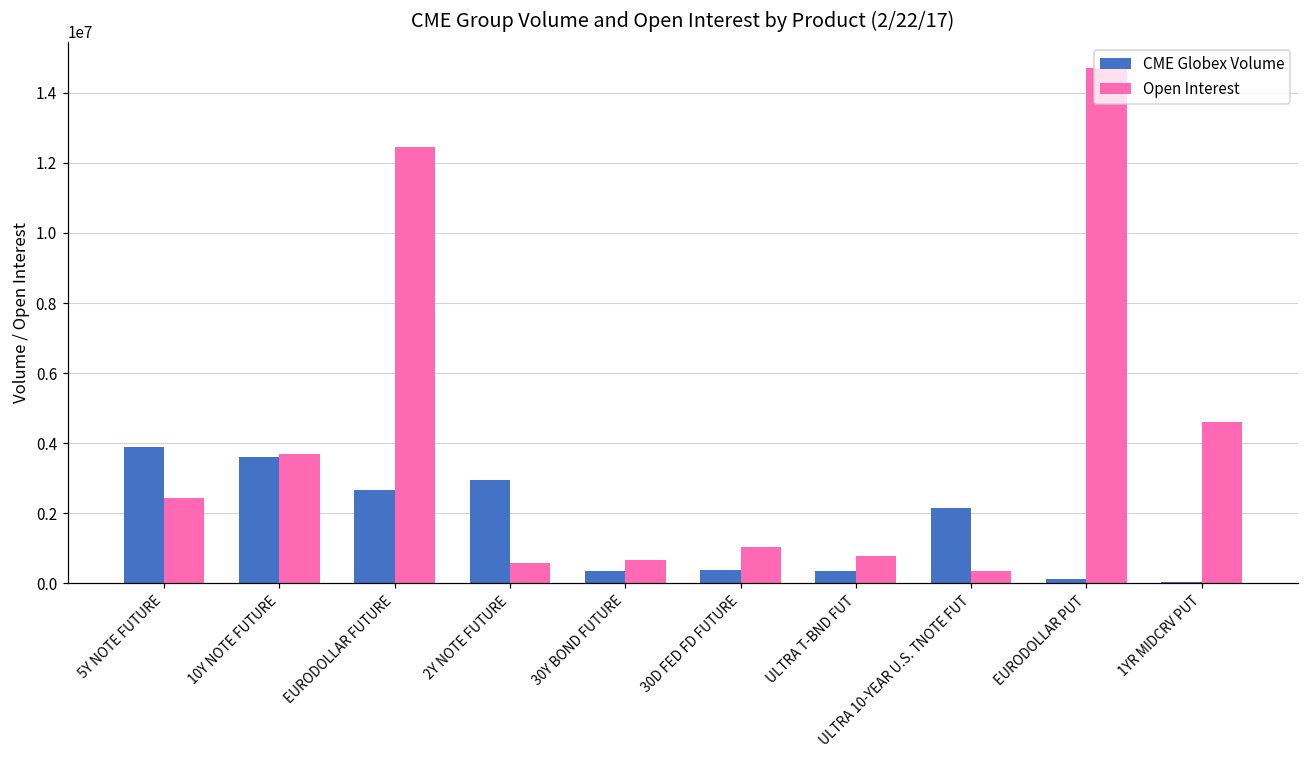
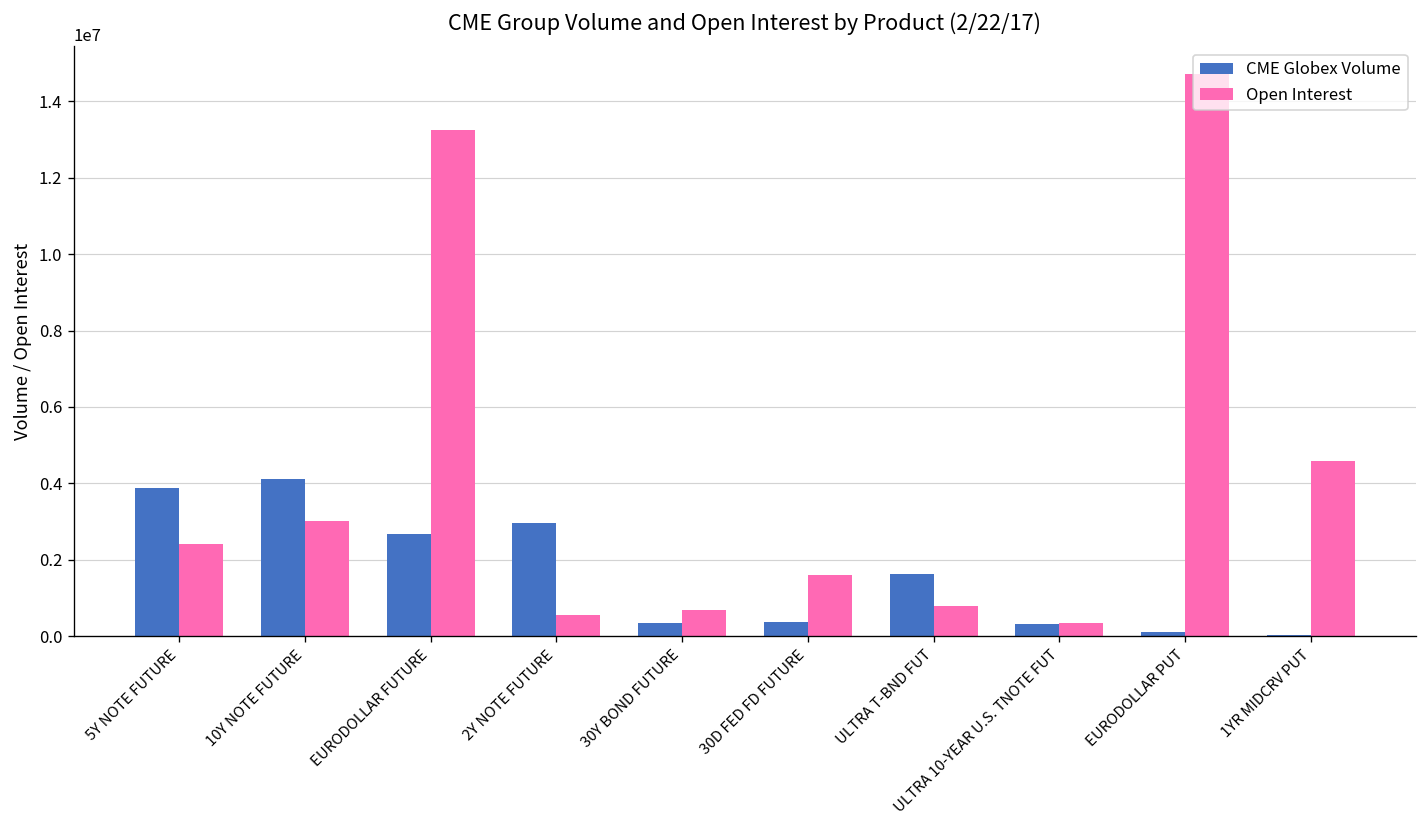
CME Globex Volume, 10Y NOTE FUTURE: 3600000 -> 4100000
Open Interest, 10Y NOTE FUTURE: 3700000 -> 3000000
Open Interest, EURODOLLAR FUTURE: 12500000 -> 13200000
Open Interest, 30D FED FD FUTURE: 1000000 -> 1600000
CME Globex Volume, ULTRA T-BND FUT: 300000 -> 1600000
CME Globex Volume, ULTRA 10-YEAR U.S. TNOTE FUT: 2100000 -> 300000
